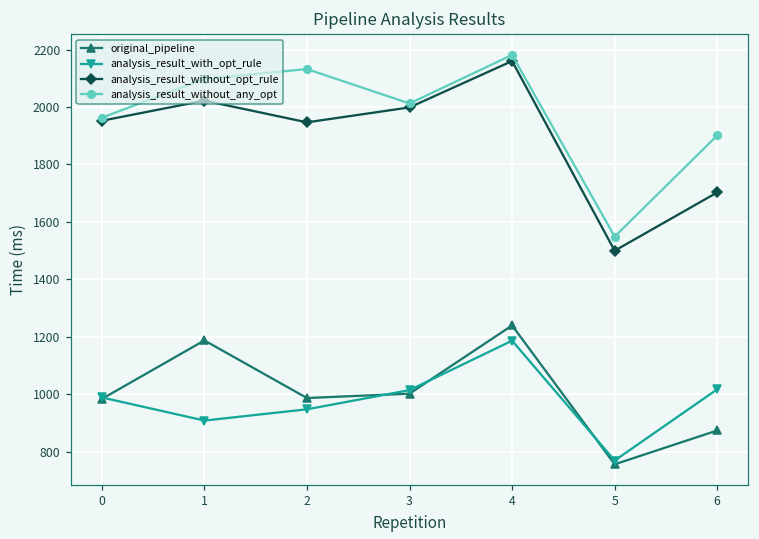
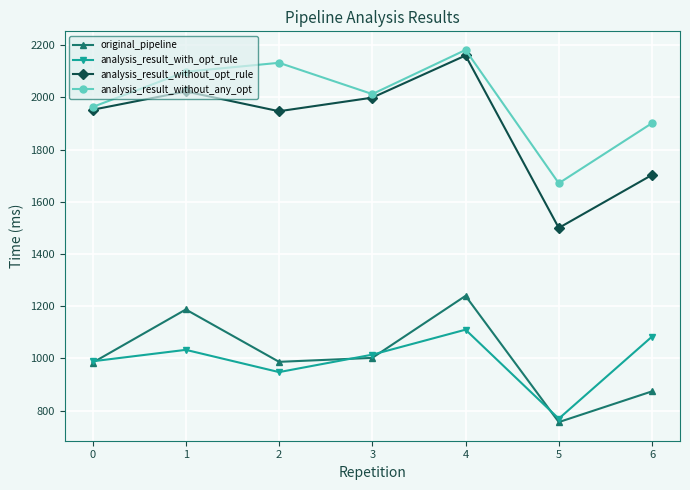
analysis_result_with_opt_rule, 1: 910 -> 1030
analysis_result_with_opt_rule, 4: 1190 -> 1110
analysis_result_without_any_opt, 5: 1550 -> 1670
analysis_result_with_opt_rule, 6: 1020 -> 1080
